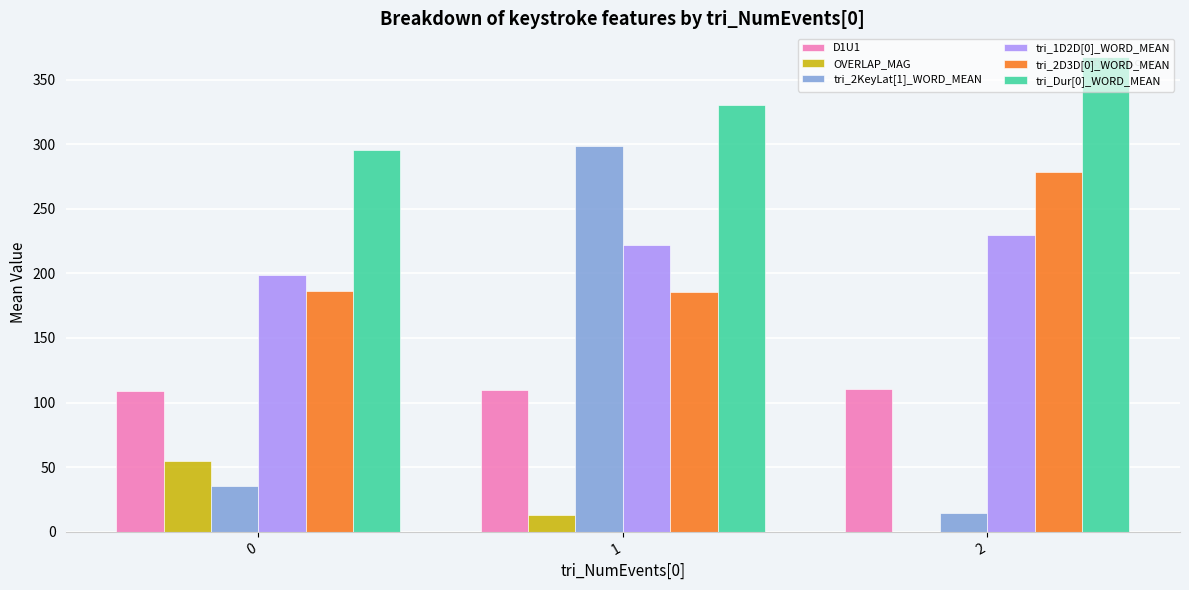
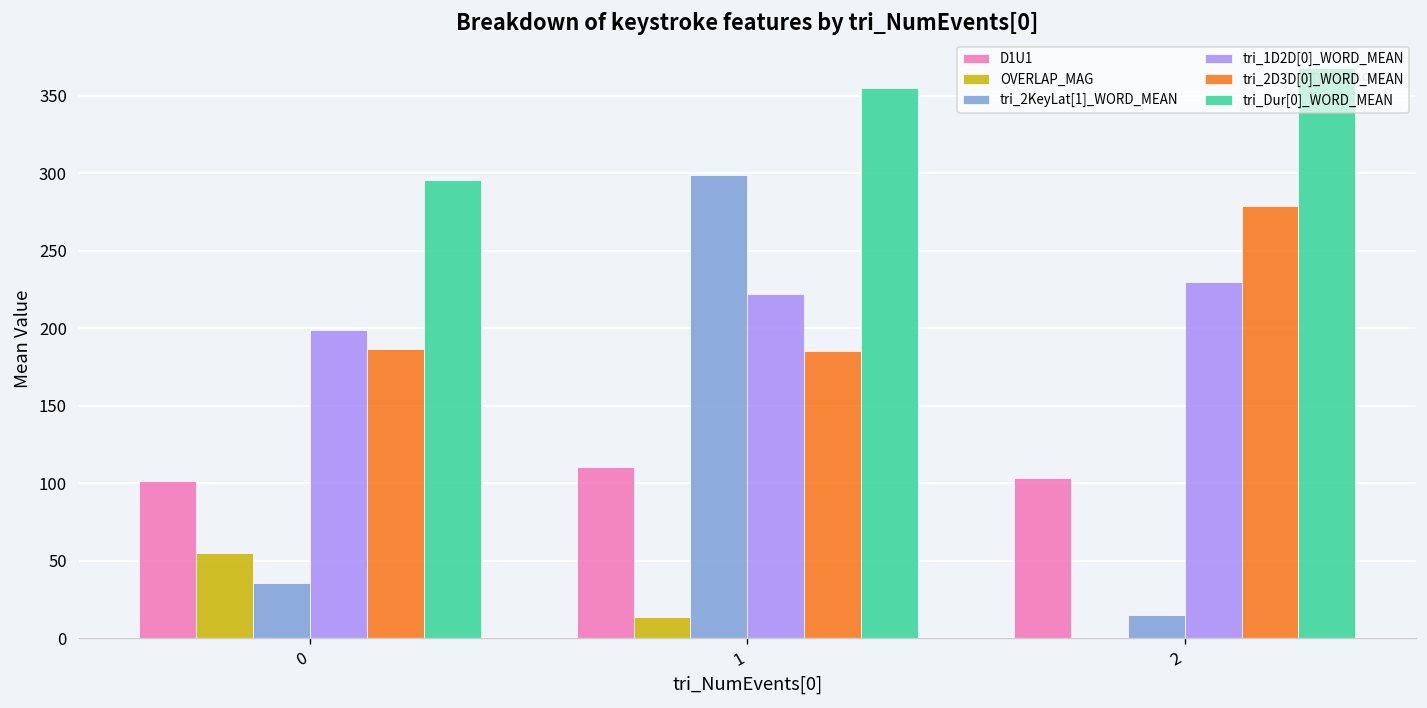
D1U1, 0: 109 -> 102
tri_Dur[0]_WORD_MEAN, 1: 330 -> 355
D1U1, 2: 110 -> 103
